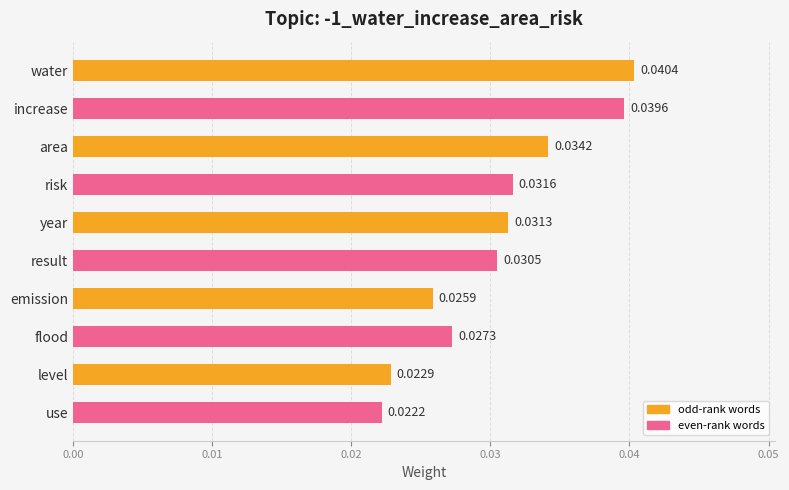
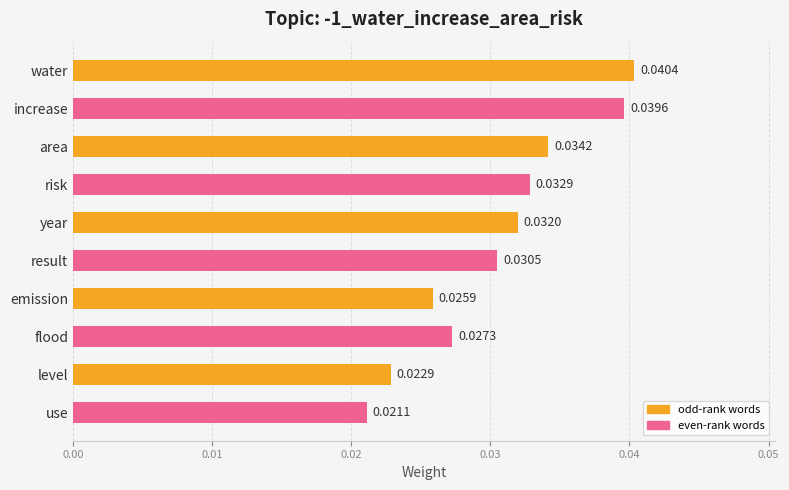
risk: 0.0316 -> 0.0329
year: 0.0313 -> 0.0320
use: 0.0222 -> 0.0211
